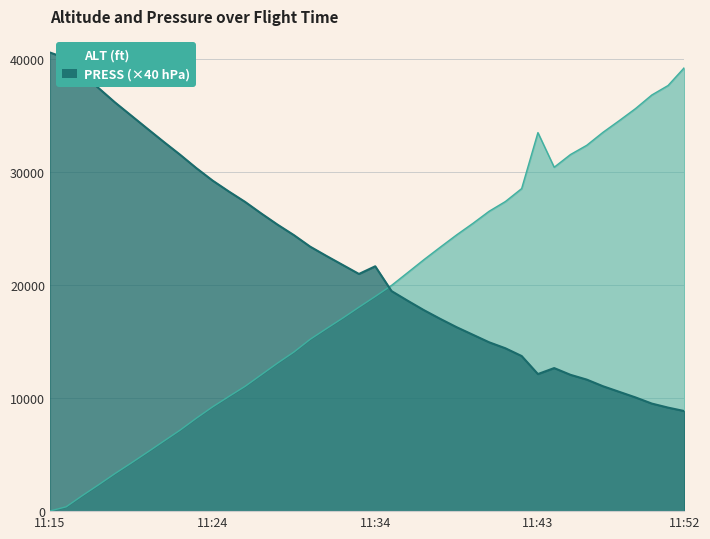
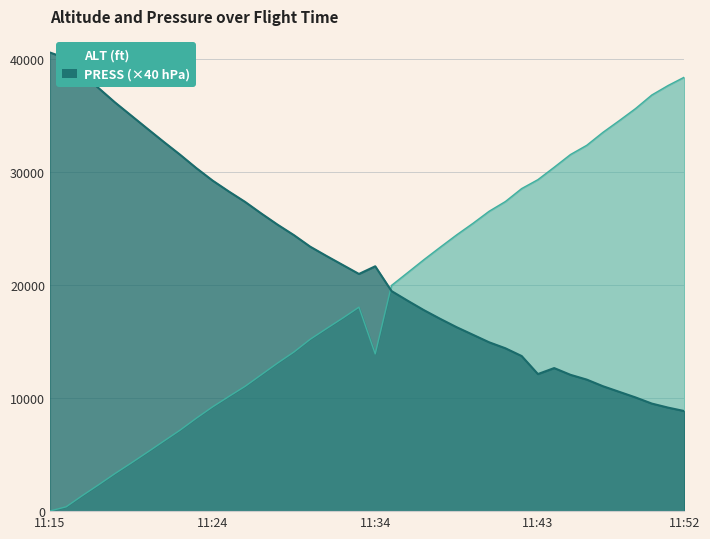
ALT (ft), 11:34: 19000 -> 13900
ALT (ft), 11:43: 33500 -> 29300
ALT (ft), 11:52: 39200 -> 38400
